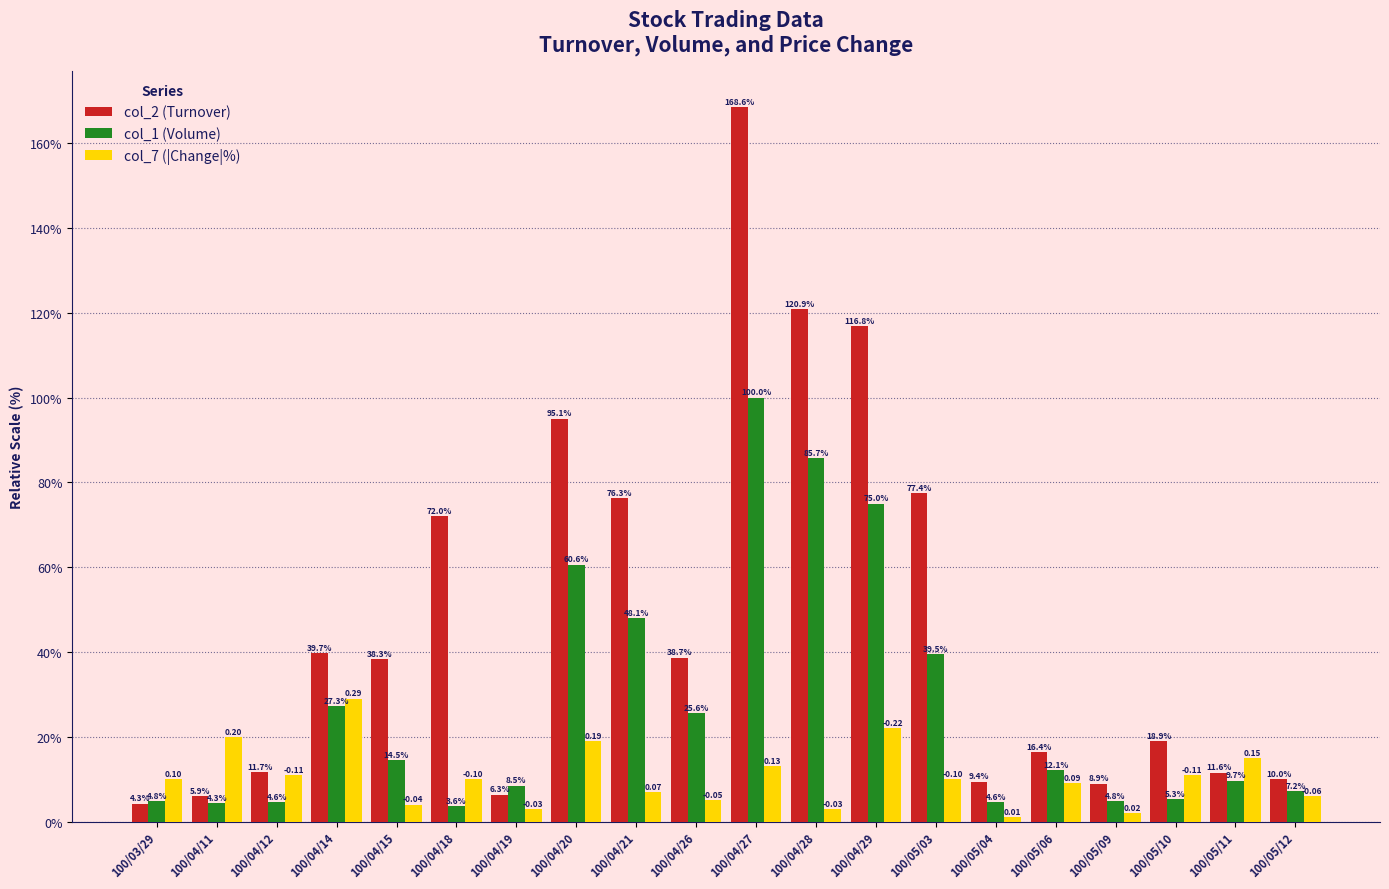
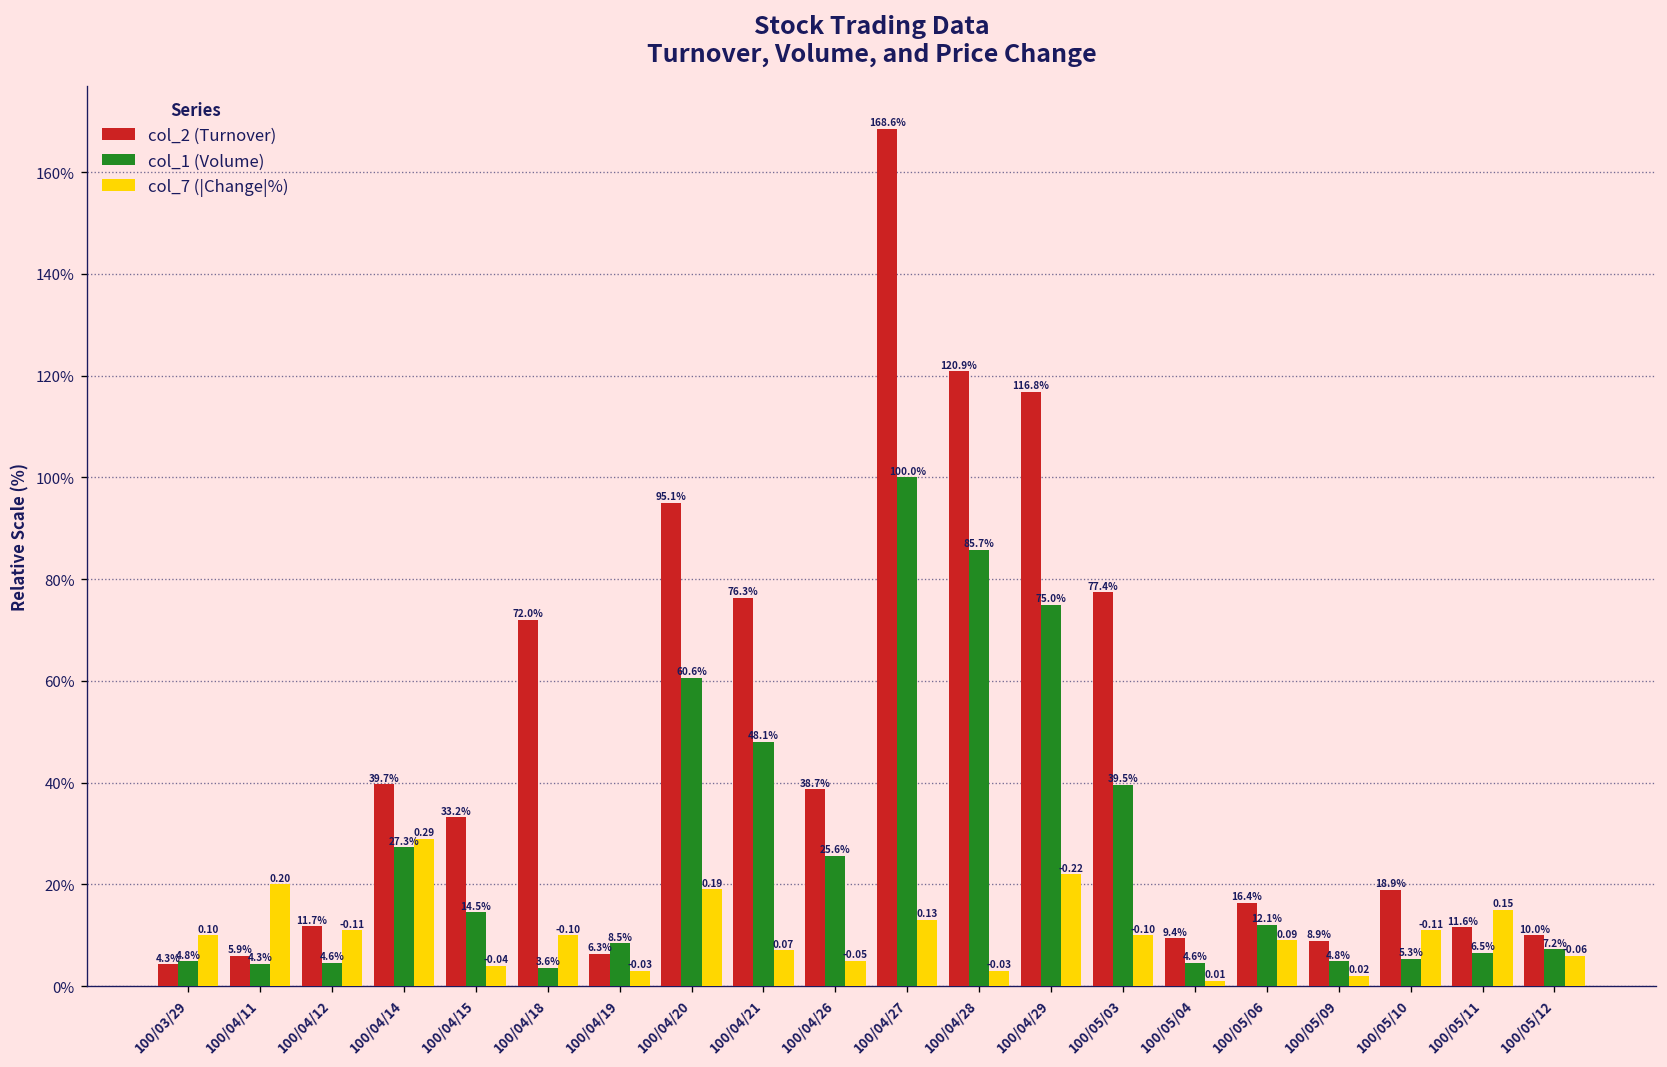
col_2 (Turnover), 100/04/15: 38.3% -> 33.2%
col_1 (Volume), 100/05/11: 9.7% -> 6.5%
